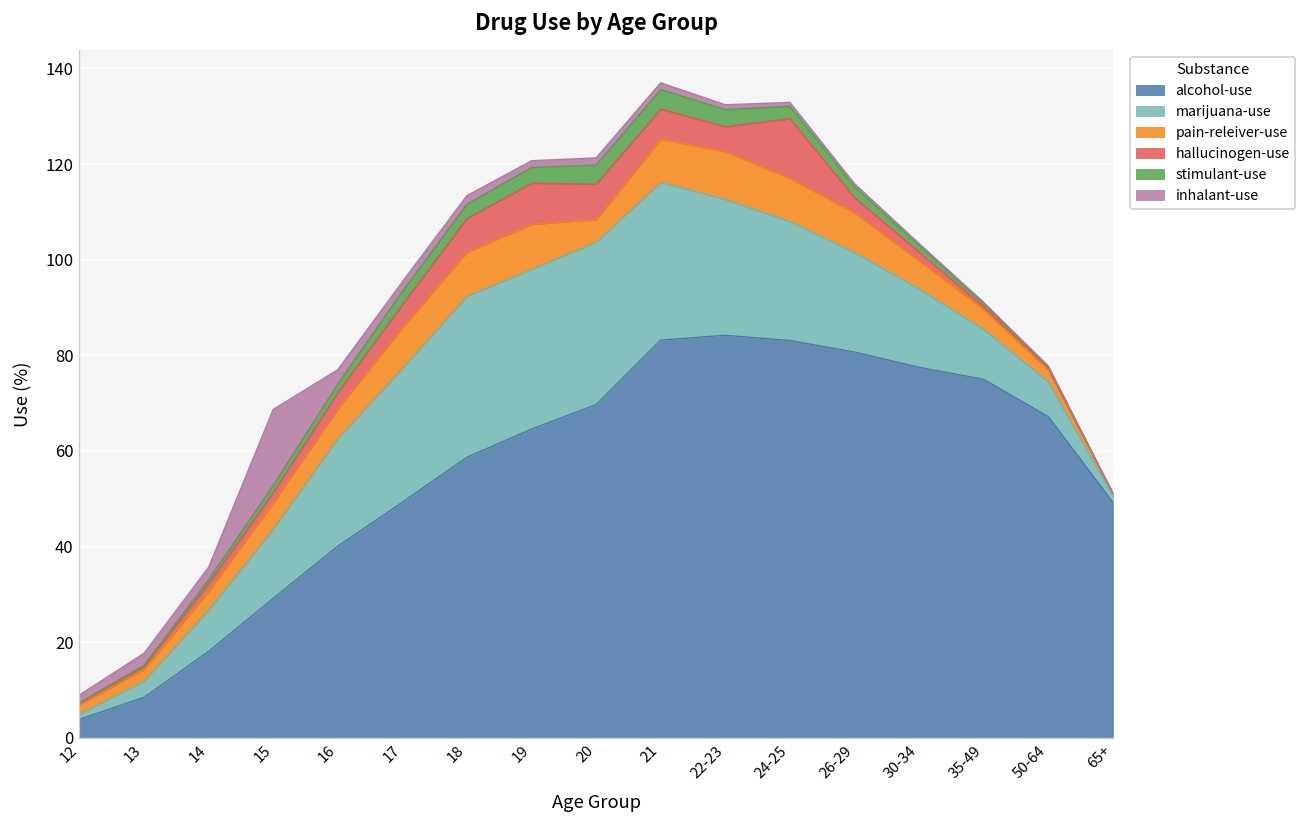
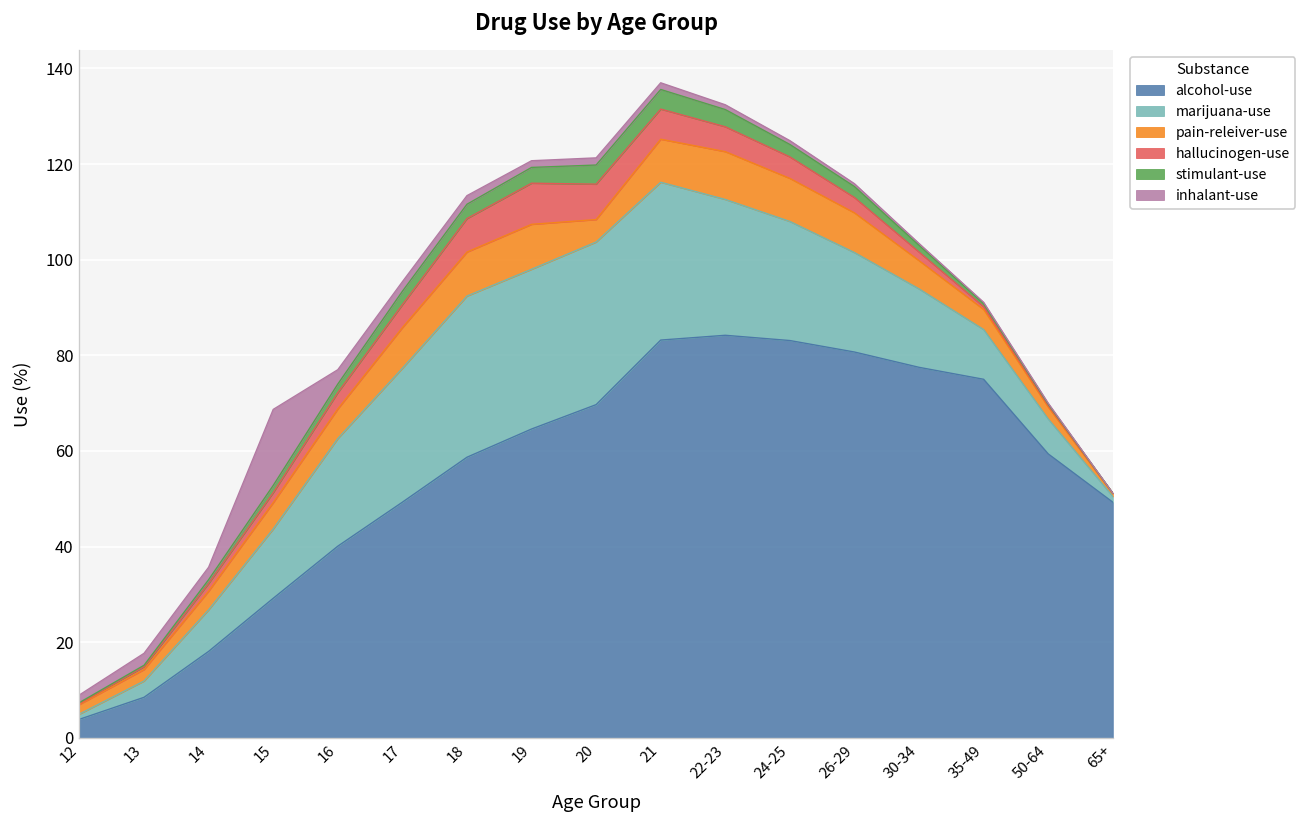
hallucinogen-use, 24-25: 13 -> 5
alcohol-use, 50-64: 67 -> 59
